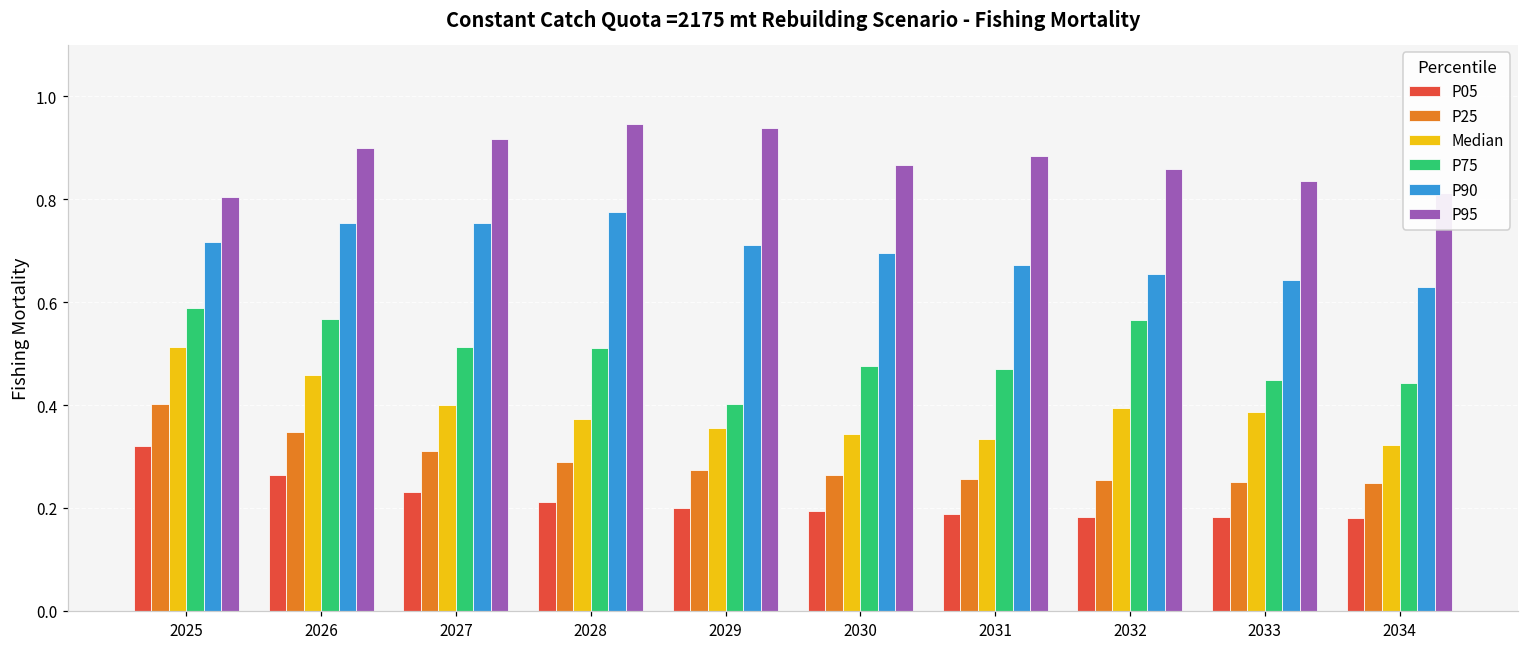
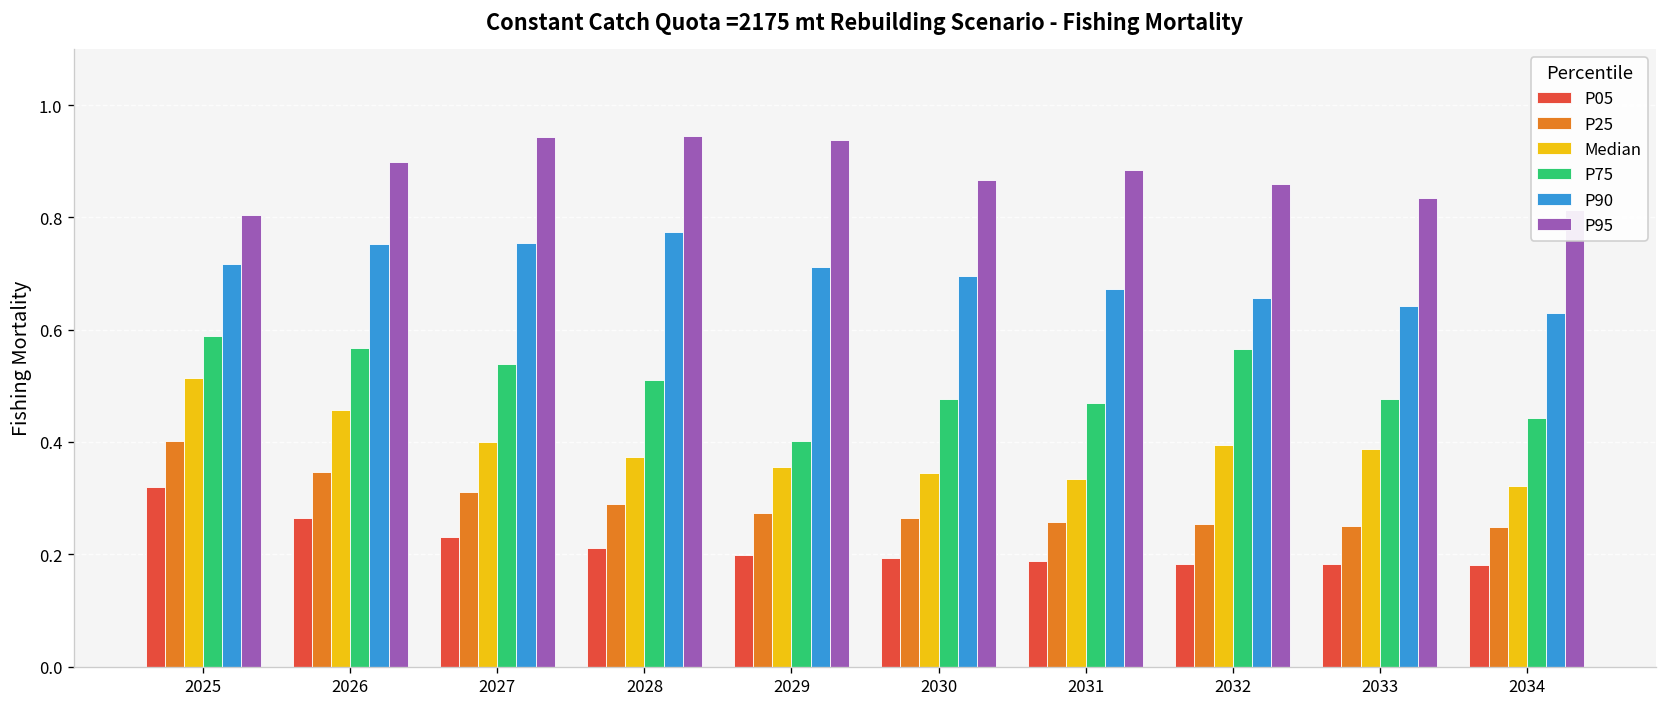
P75, 2027: 0.51 -> 0.54
P95, 2027: 0.92 -> 0.94
P75, 2033: 0.45 -> 0.48
